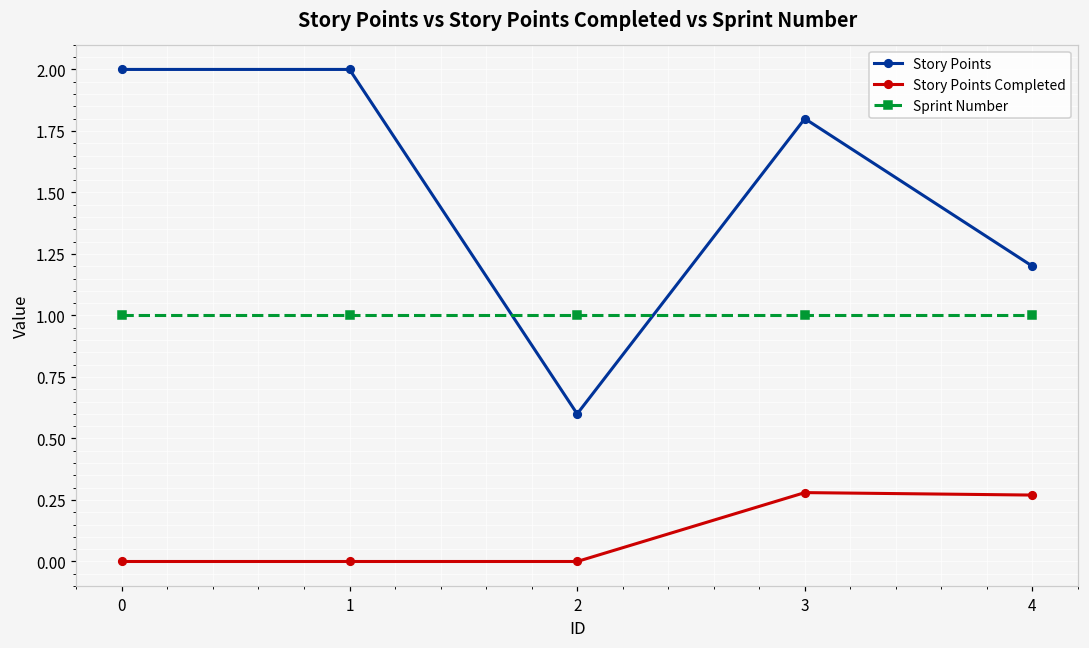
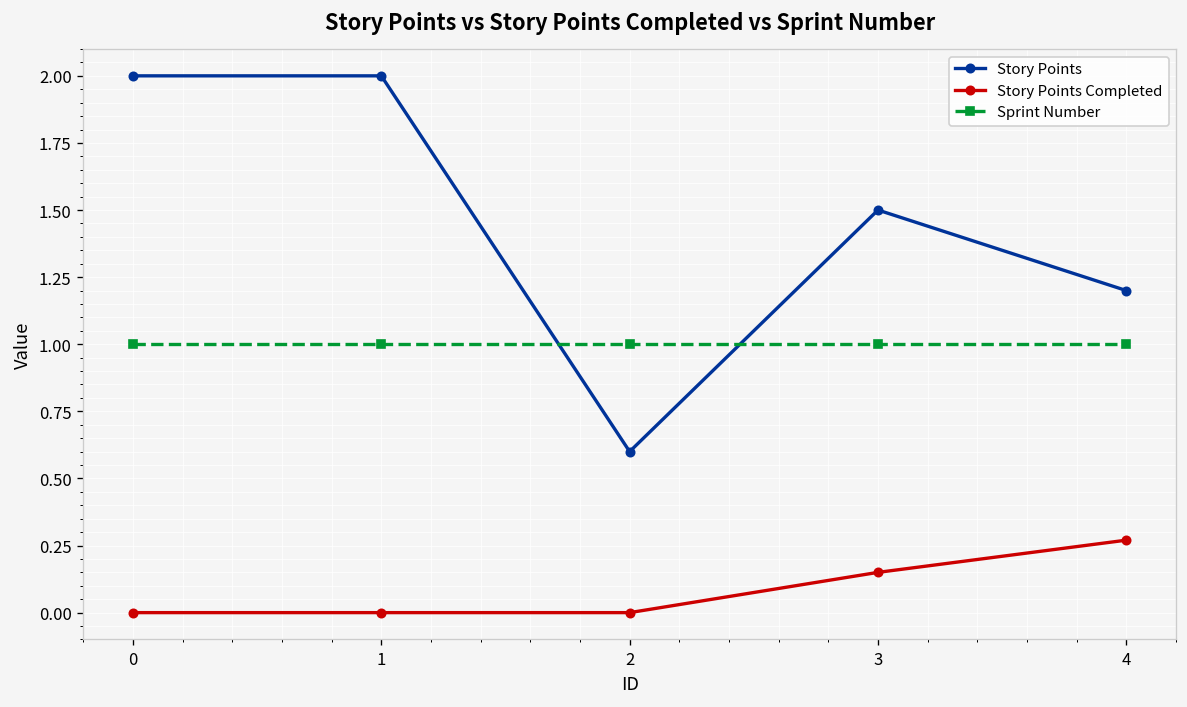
Story Points, 3: 1.8 -> 1.5
Story Points Completed, 3: 0.28 -> 0.15
